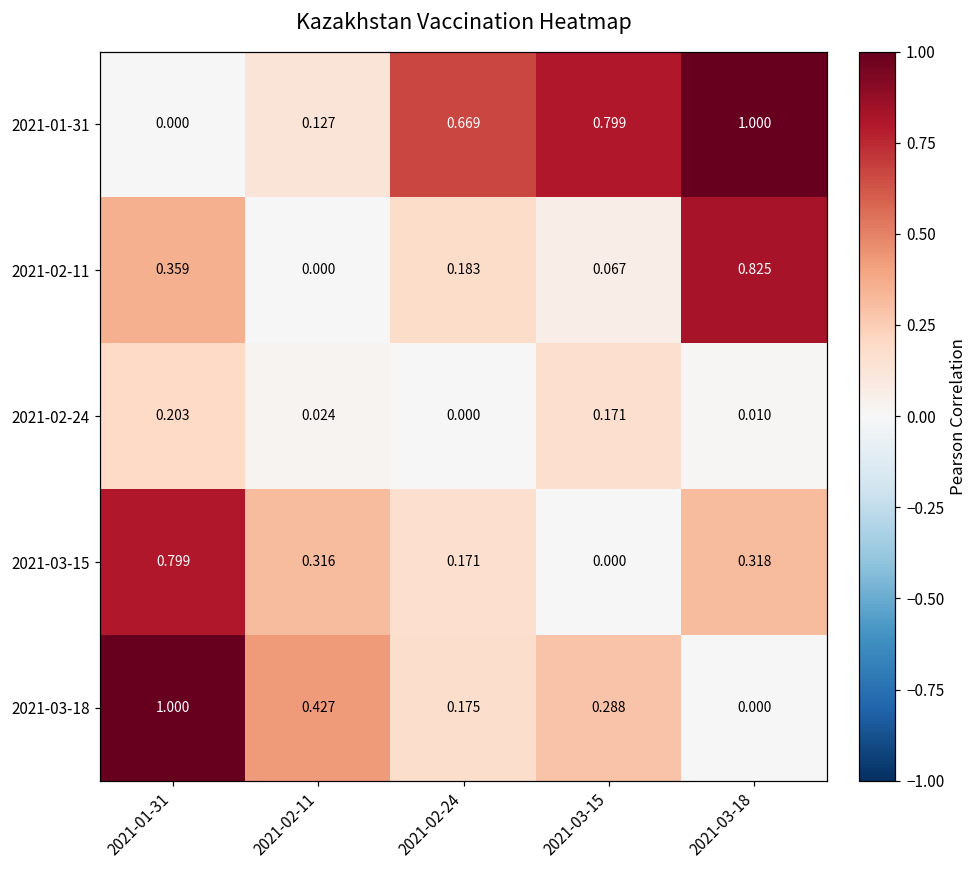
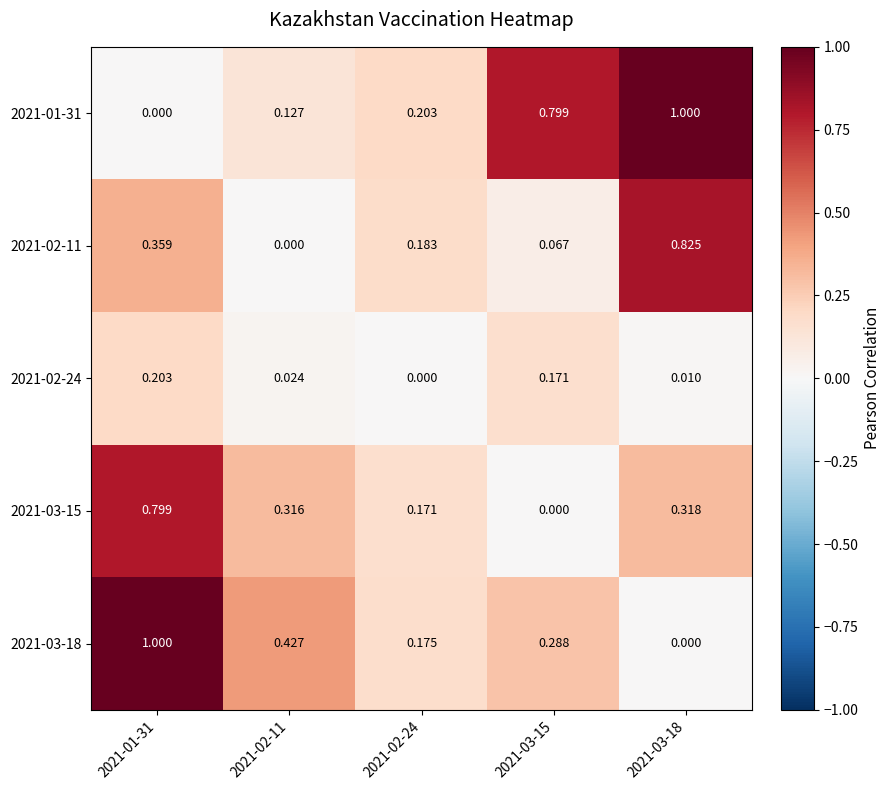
2021-01-31, 2021-02-24: 0.669 -> 0.203
